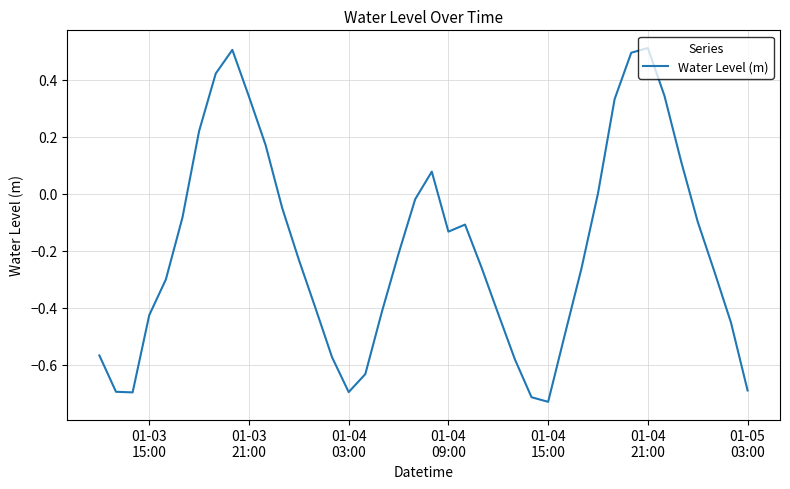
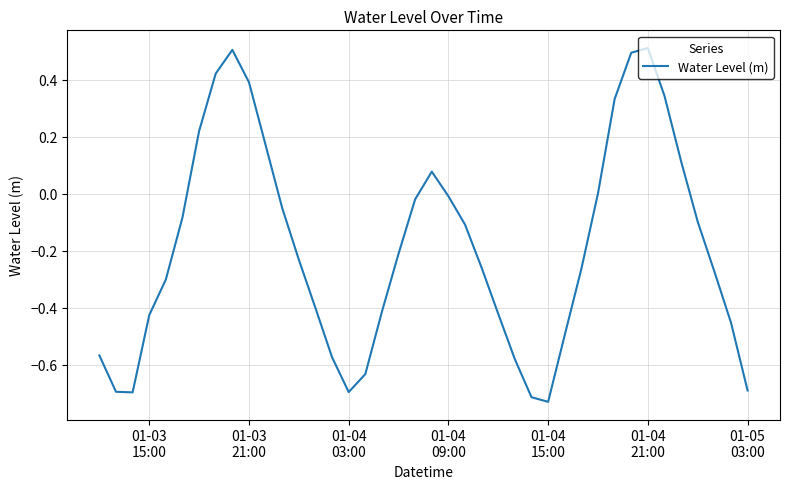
01-03 21:00: 0.34 -> 0.39
01-04 09:00: -0.13 -> -0.01
